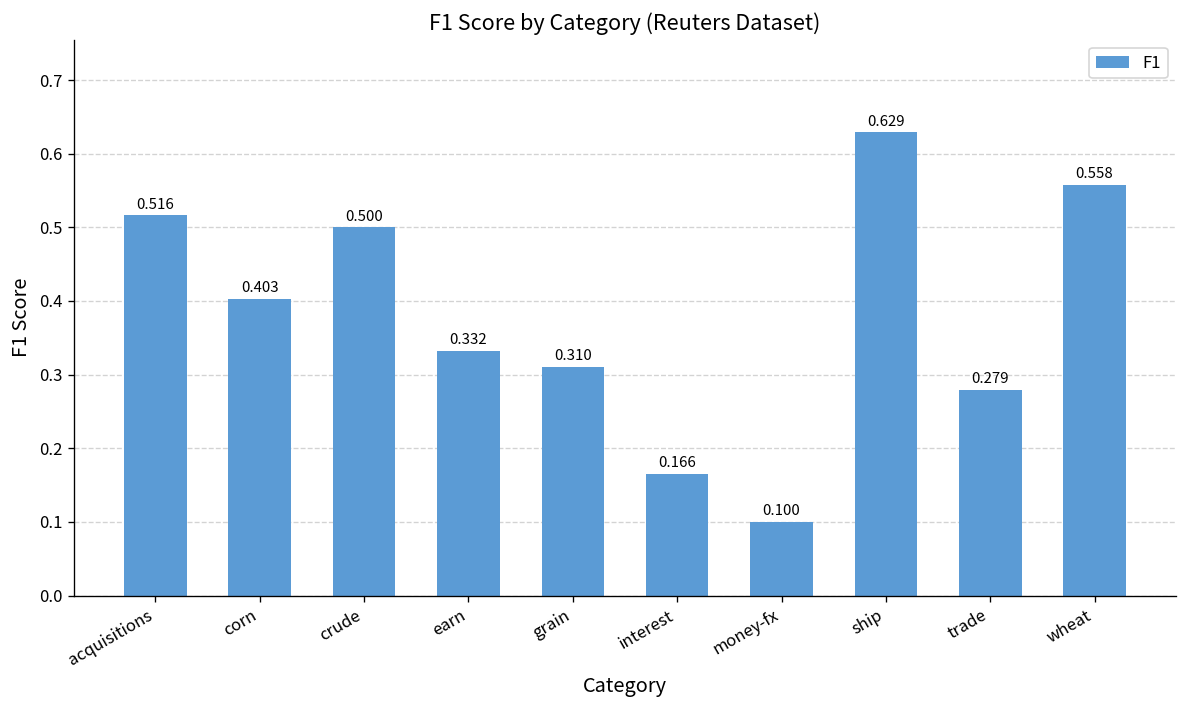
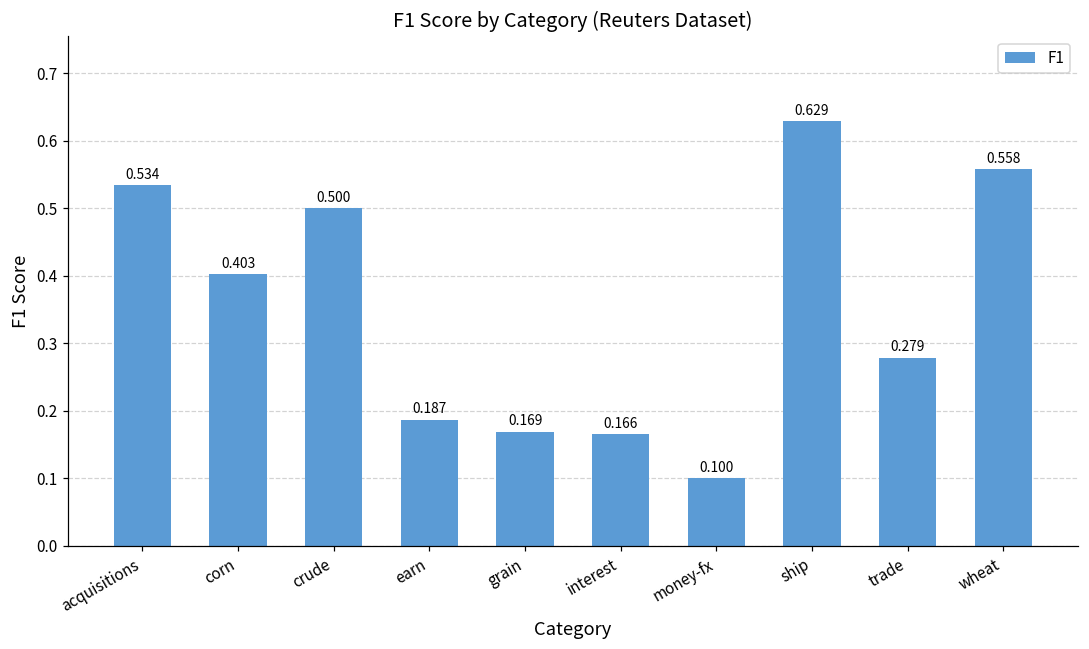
acquisitions: 0.516 -> 0.534
earn: 0.332 -> 0.187
grain: 0.310 -> 0.169
